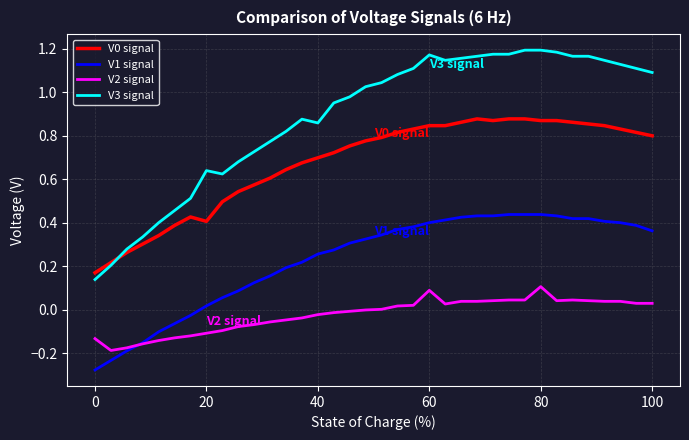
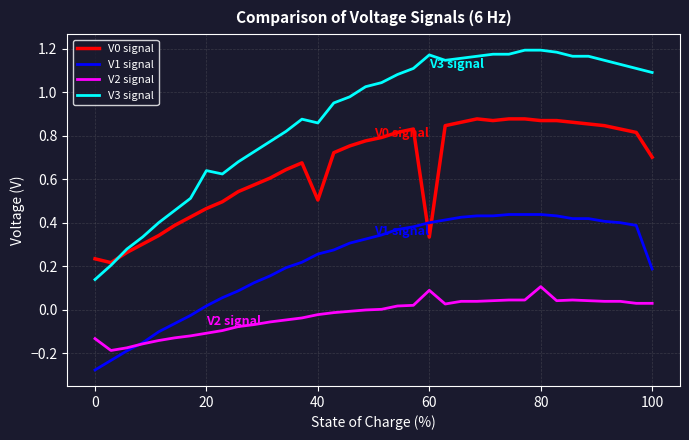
V0 signal, 0: 0.17 -> 0.24
V0 signal, 20: 0.41 -> 0.47
V0 signal, 40: 0.70 -> 0.51
V0 signal, 60: 0.85 -> 0.33
V0 signal, 100: 0.80 -> 0.70
V1 signal, 100: 0.36 -> 0.19
